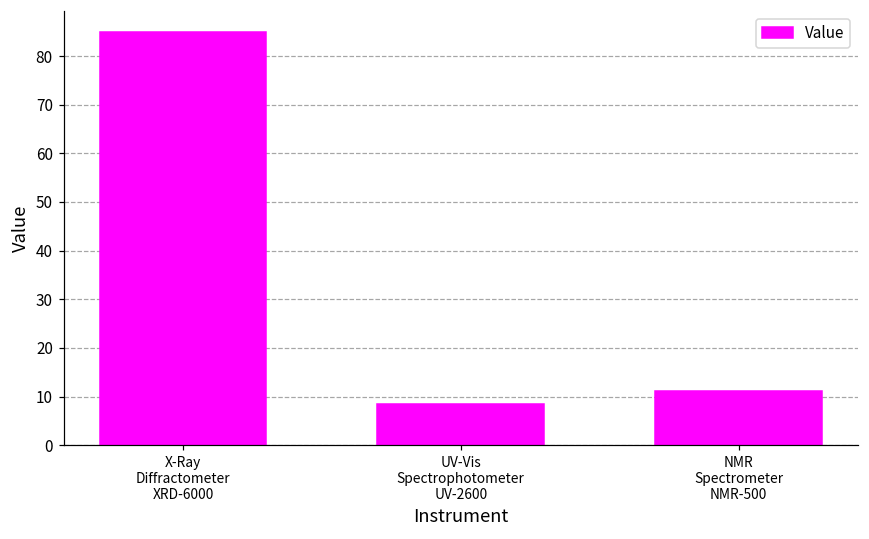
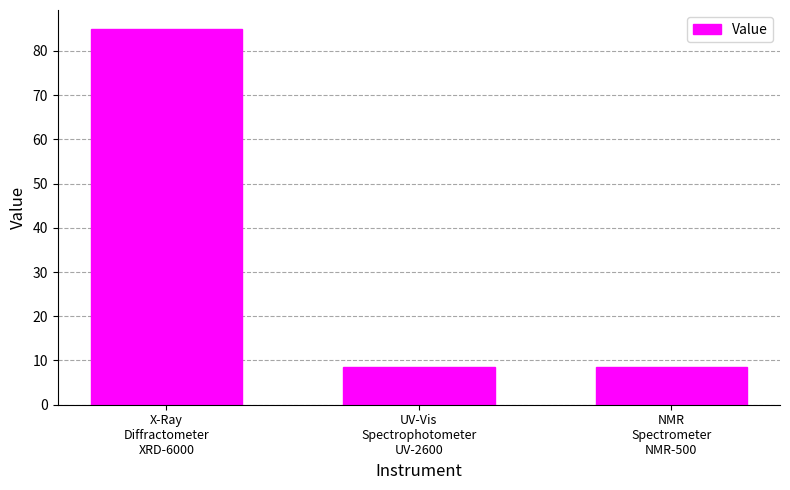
NMR Spectrometer NMR-500: 11 -> 9
